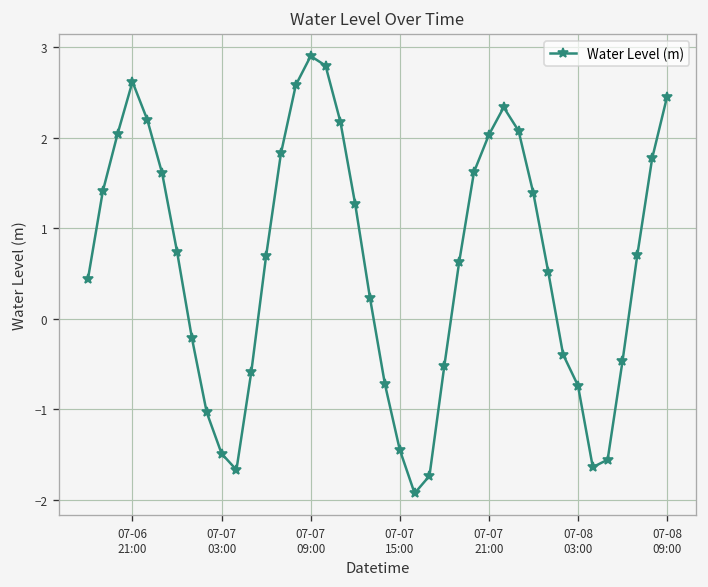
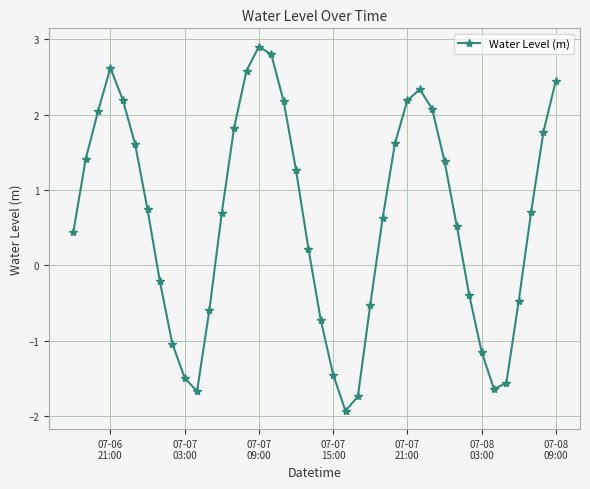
07-07 21:00: 2.0 -> 2.2
07-08 03:00: -0.7 -> -1.1
